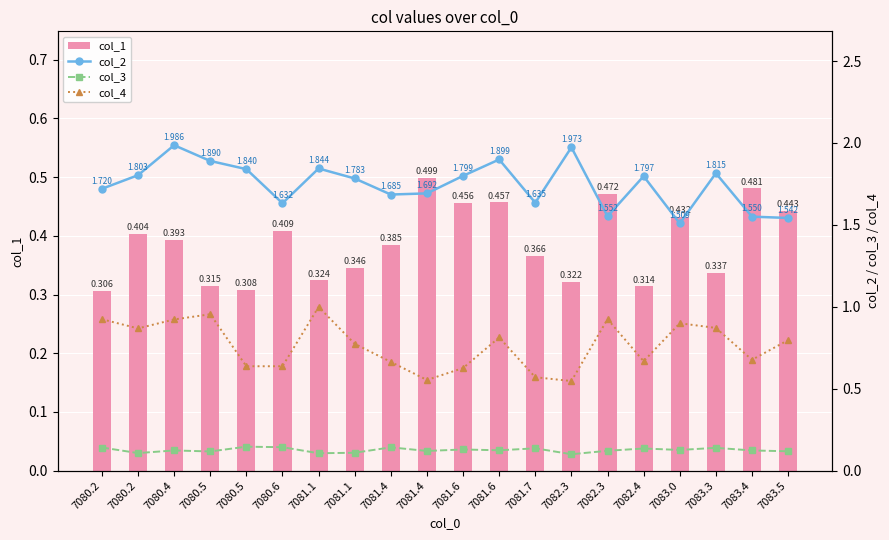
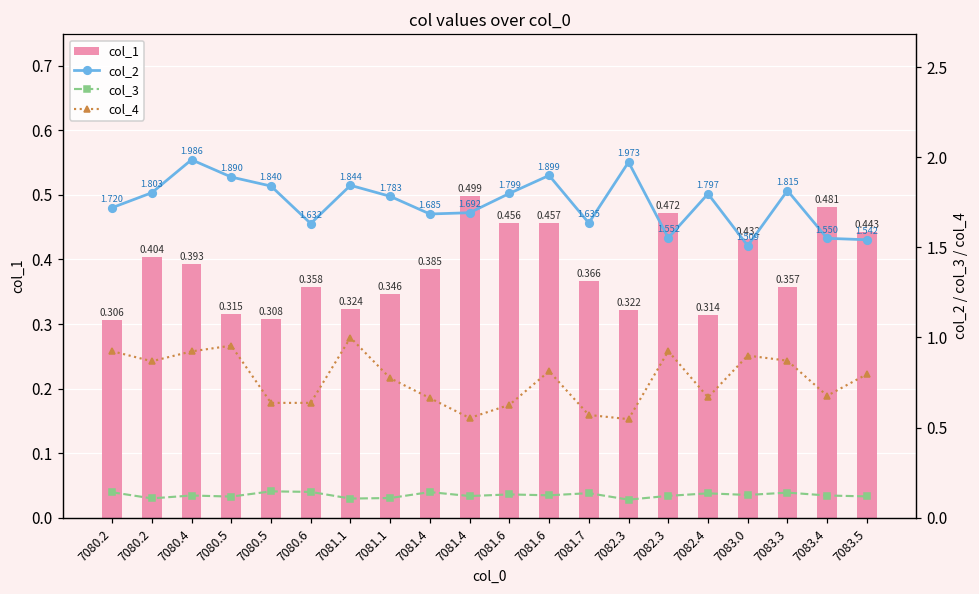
col_1, 7080.6: 0.409 -> 0.358
col_1, 7083.3: 0.337 -> 0.357
